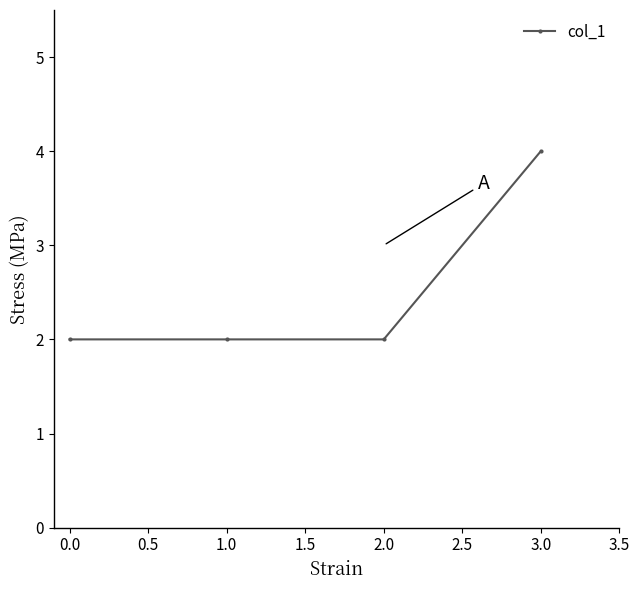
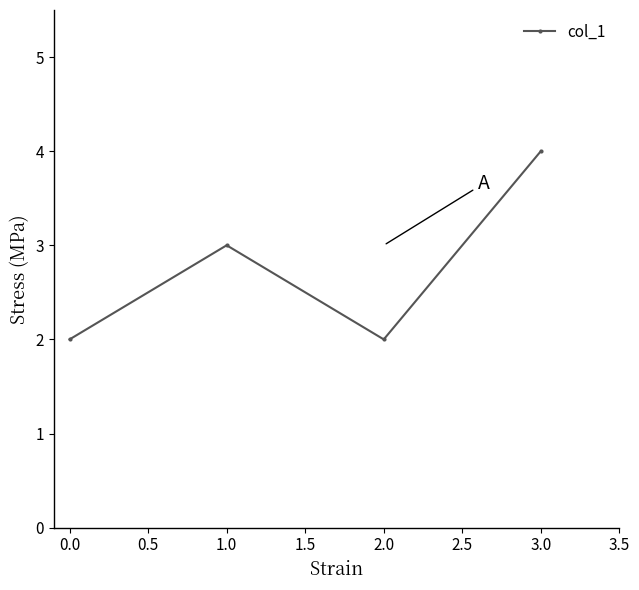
1.0: 2 -> 3
